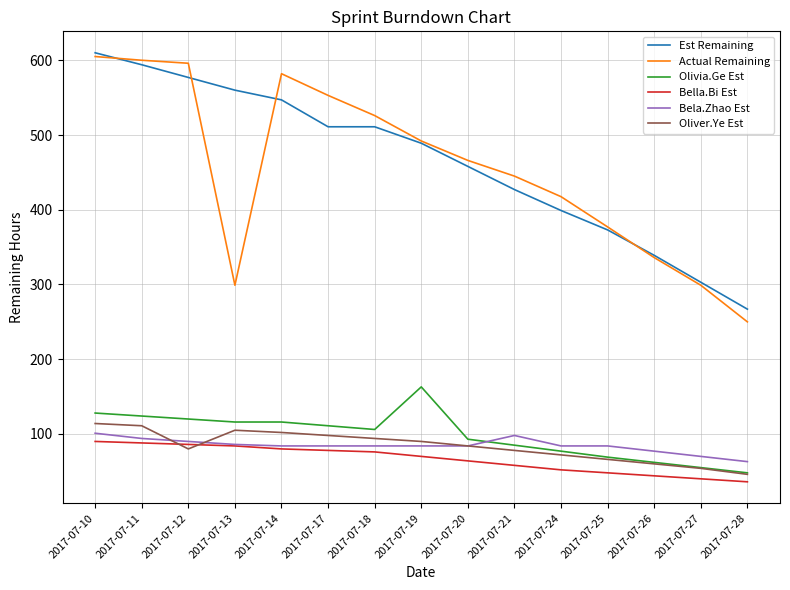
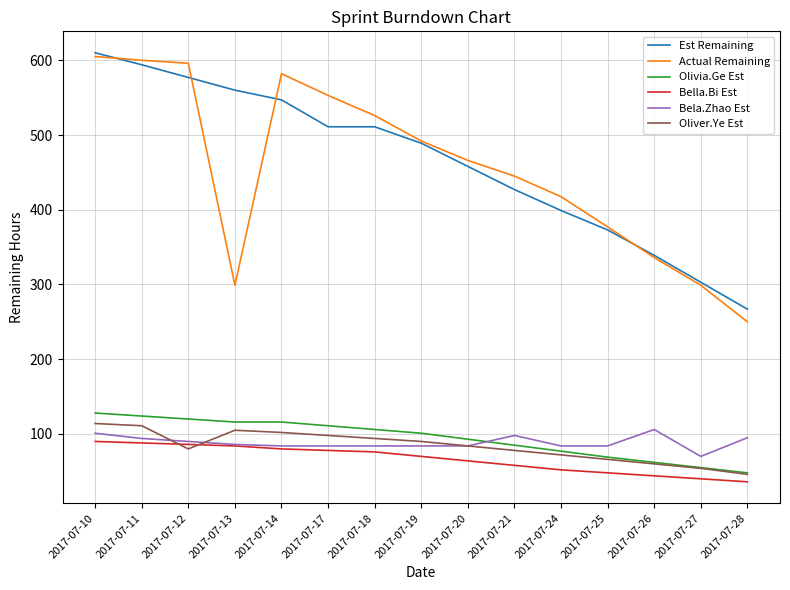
Olivia.Ge Est, 2017-07-19: 160 -> 100
Bela.Zhao Est, 2017-07-26: 80 -> 110
Bela.Zhao Est, 2017-07-28: 60 -> 100
